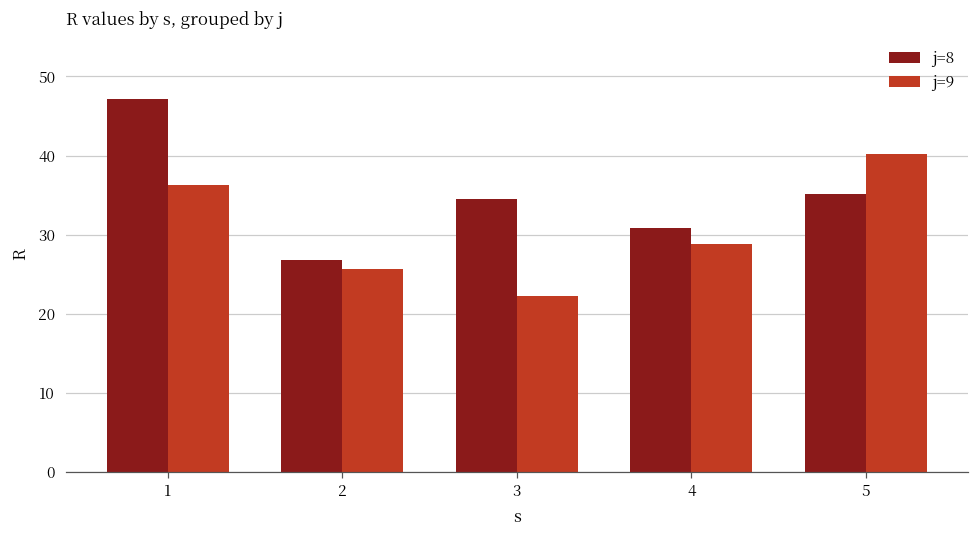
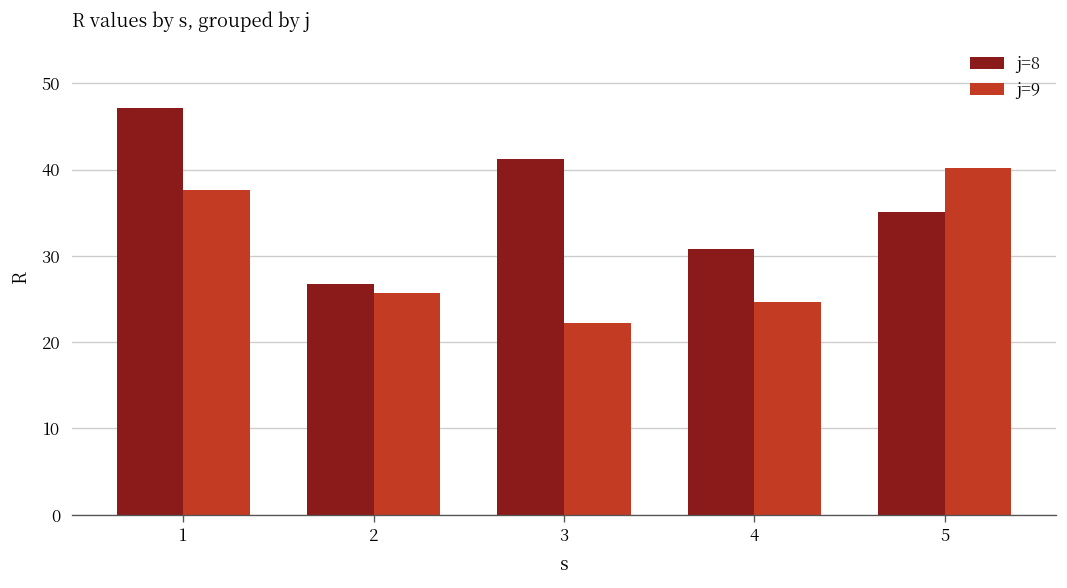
j=9, 1: 36 -> 38
j=8, 3: 34 -> 41
j=9, 4: 29 -> 25
